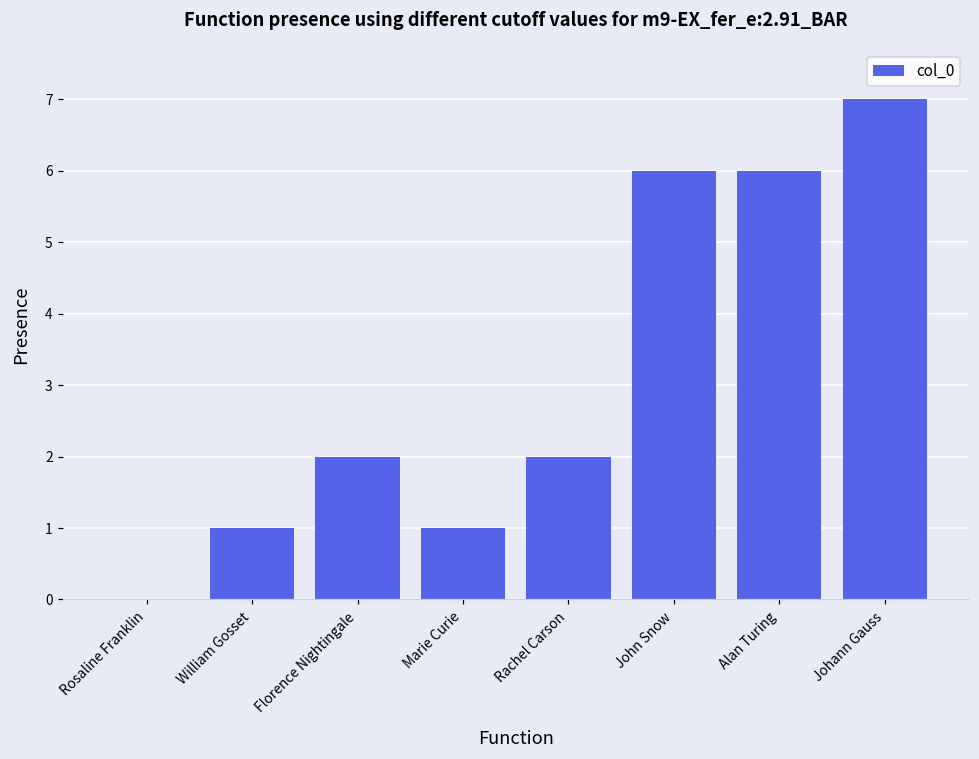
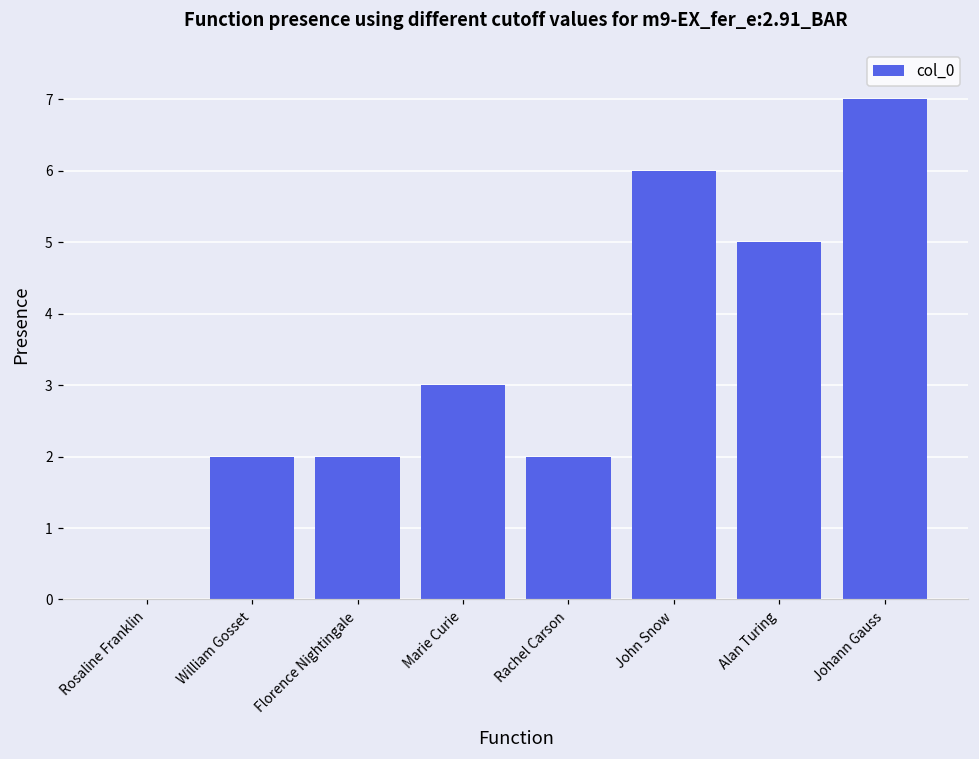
William Gosset: 1 -> 2
Marie Curie: 1 -> 3
Alan Turing: 6 -> 5
